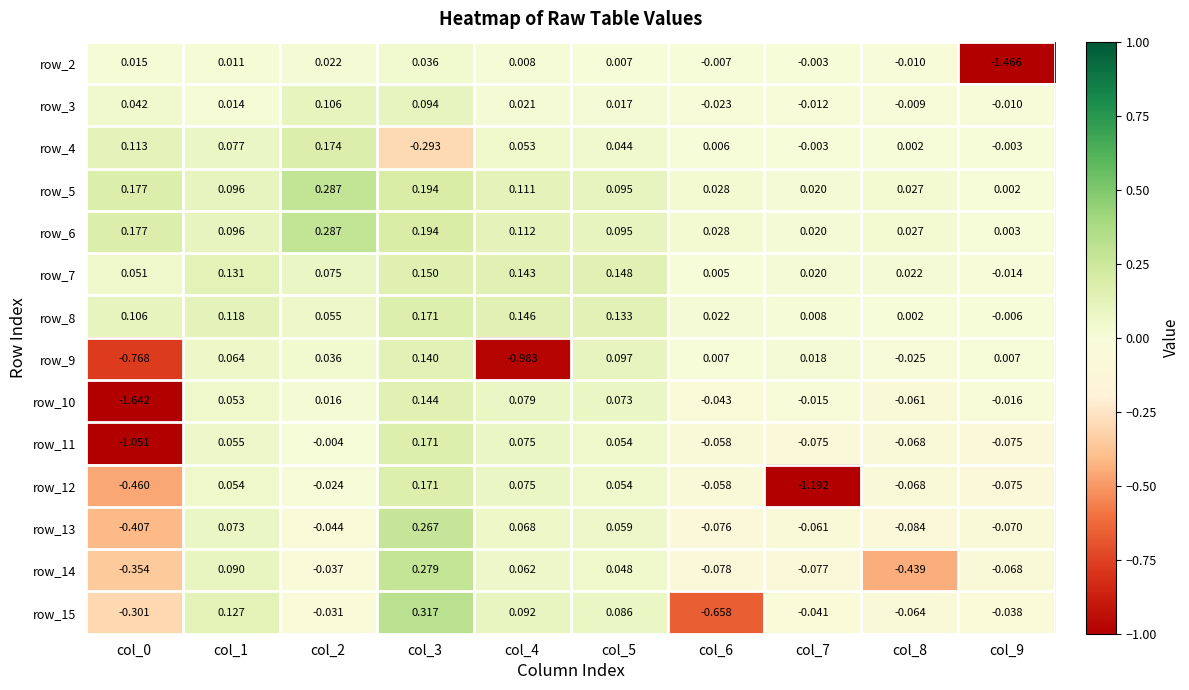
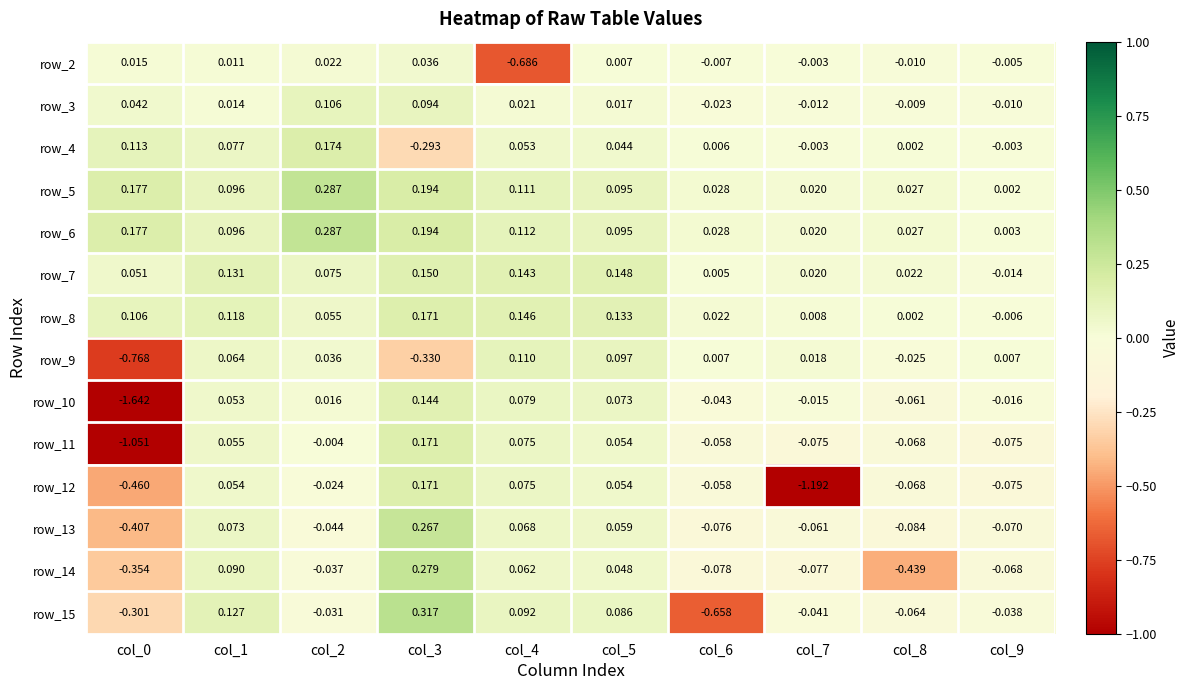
row_2, col_4: 0.008 -> -0.686
row_2, col_9: -1.466 -> -0.005
row_9, col_3: 0.140 -> -0.330
row_9, col_4: -0.983 -> 0.110
